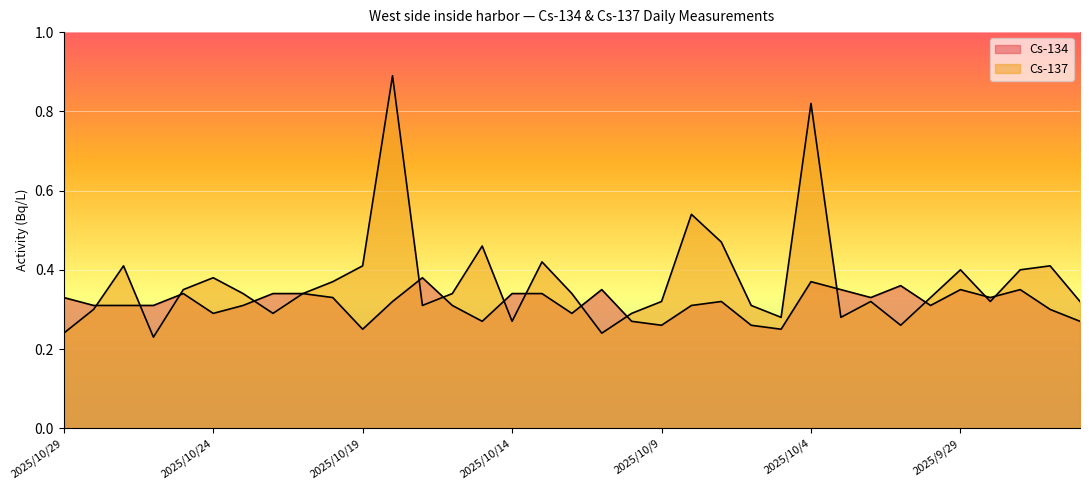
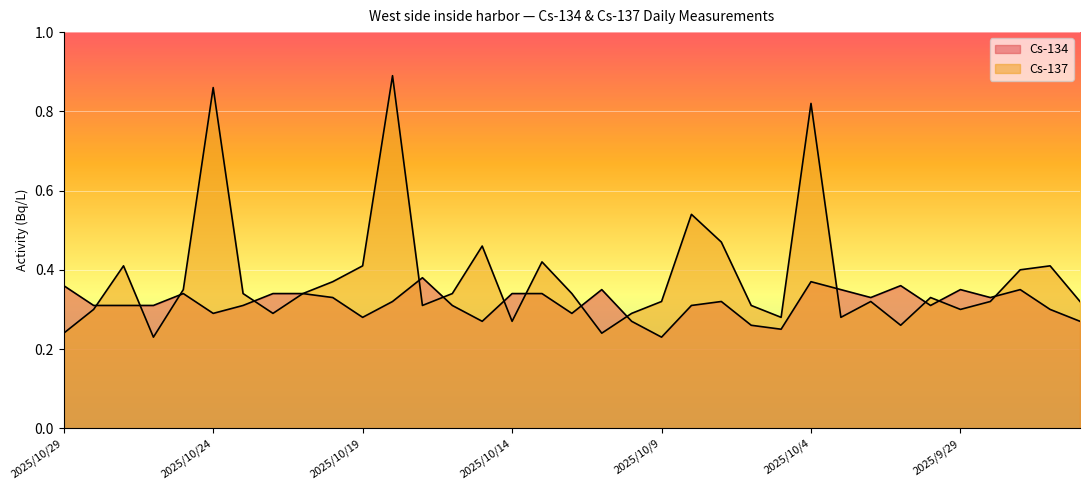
Cs-134, 2025/10/29: 0.33 -> 0.36
Cs-137, 2025/10/24: 0.38 -> 0.86
Cs-134, 2025/10/19: 0.25 -> 0.28
Cs-134, 2025/10/9: 0.26 -> 0.23
Cs-137, 2025/9/29: 0.4 -> 0.3
